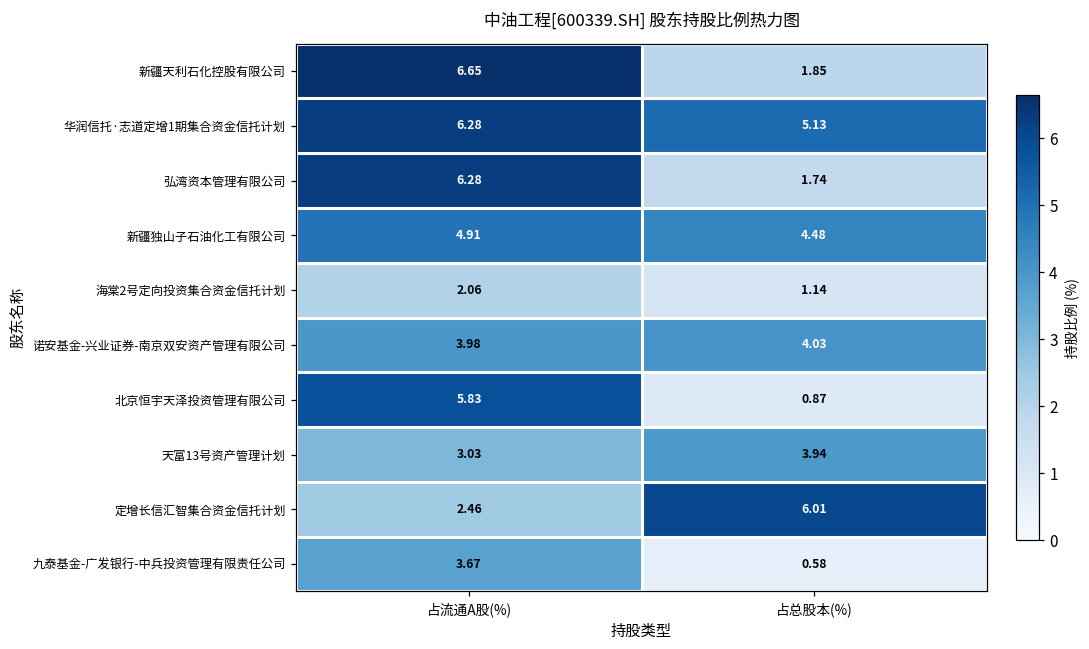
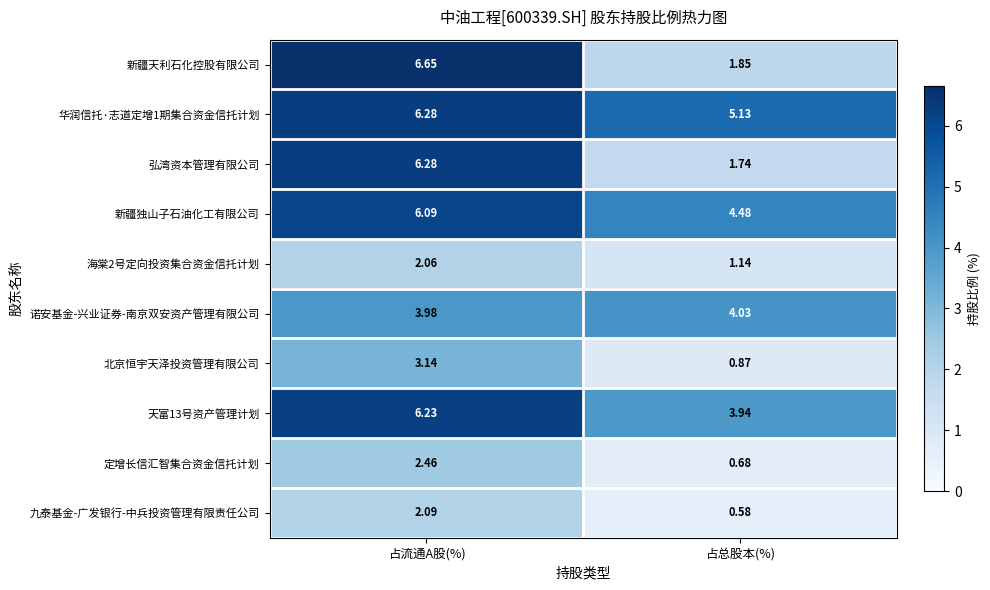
新疆独山子石油化工有限公司, 占流通A股(%): 4.91 -> 6.09
北京恒宇天泽投资管理有限公司, 占流通A股(%): 5.83 -> 3.14
天富13号资产管理计划, 占流通A股(%): 3.03 -> 6.23
定增长信汇智集合资金信托计划, 占总股本(%): 6.01 -> 0.68
九泰基金-广发银行-中兵投资管理有限责任公司, 占流通A股(%): 3.67 -> 2.09
